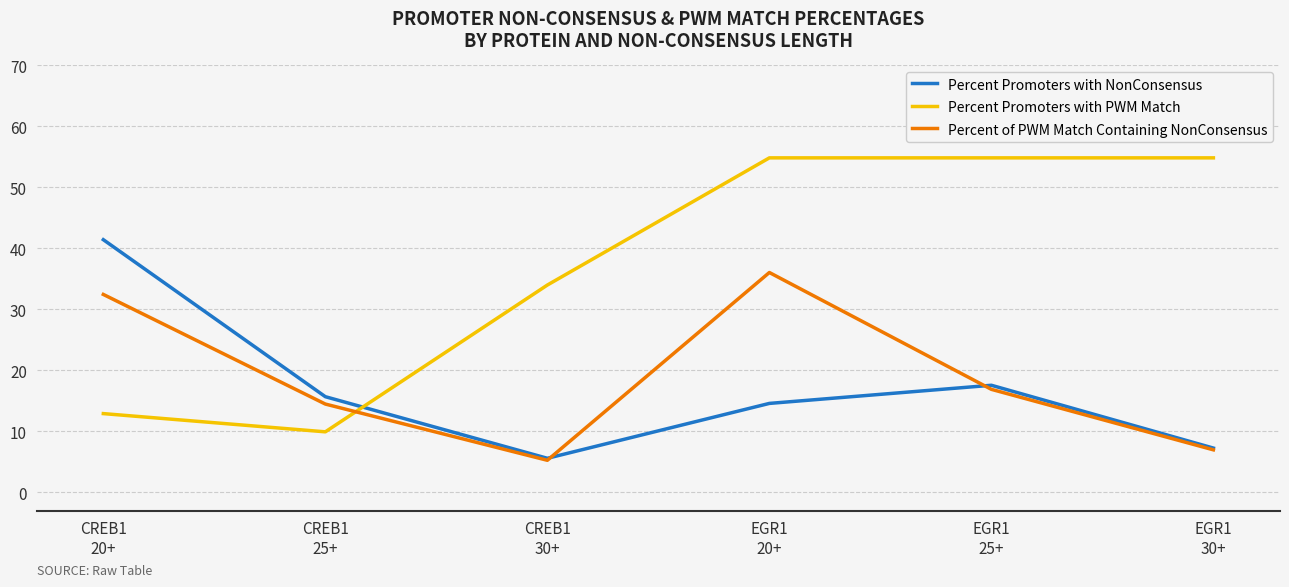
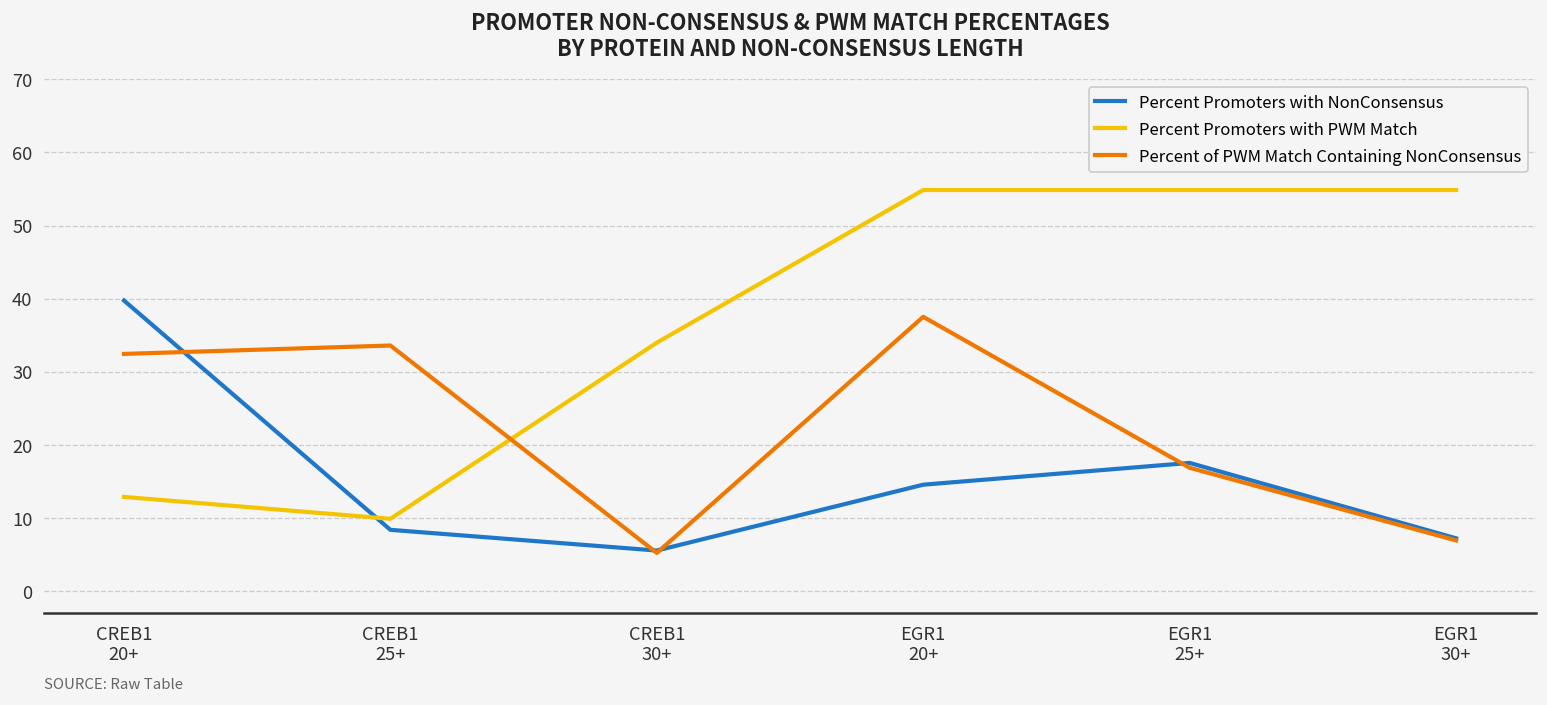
Percent Promoters with NonConsensus, CREB1 20+: 41 -> 40
Percent Promoters with NonConsensus, CREB1 25+: 16 -> 8
Percent of PWM Match Containing NonConsensus, CREB1 25+: 14 -> 34
Percent of PWM Match Containing NonConsensus, EGR1 20+: 36 -> 38
